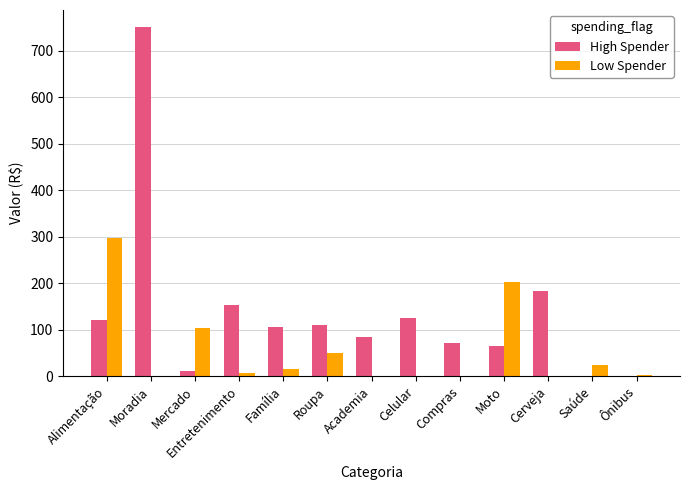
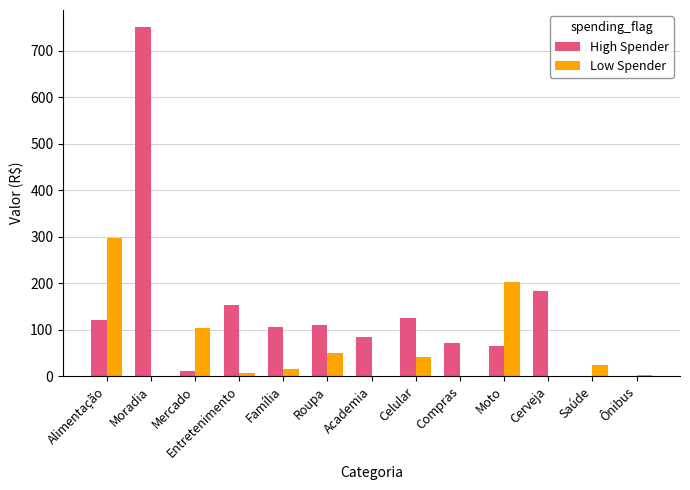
Low Spender, Celular: 0 -> 40
